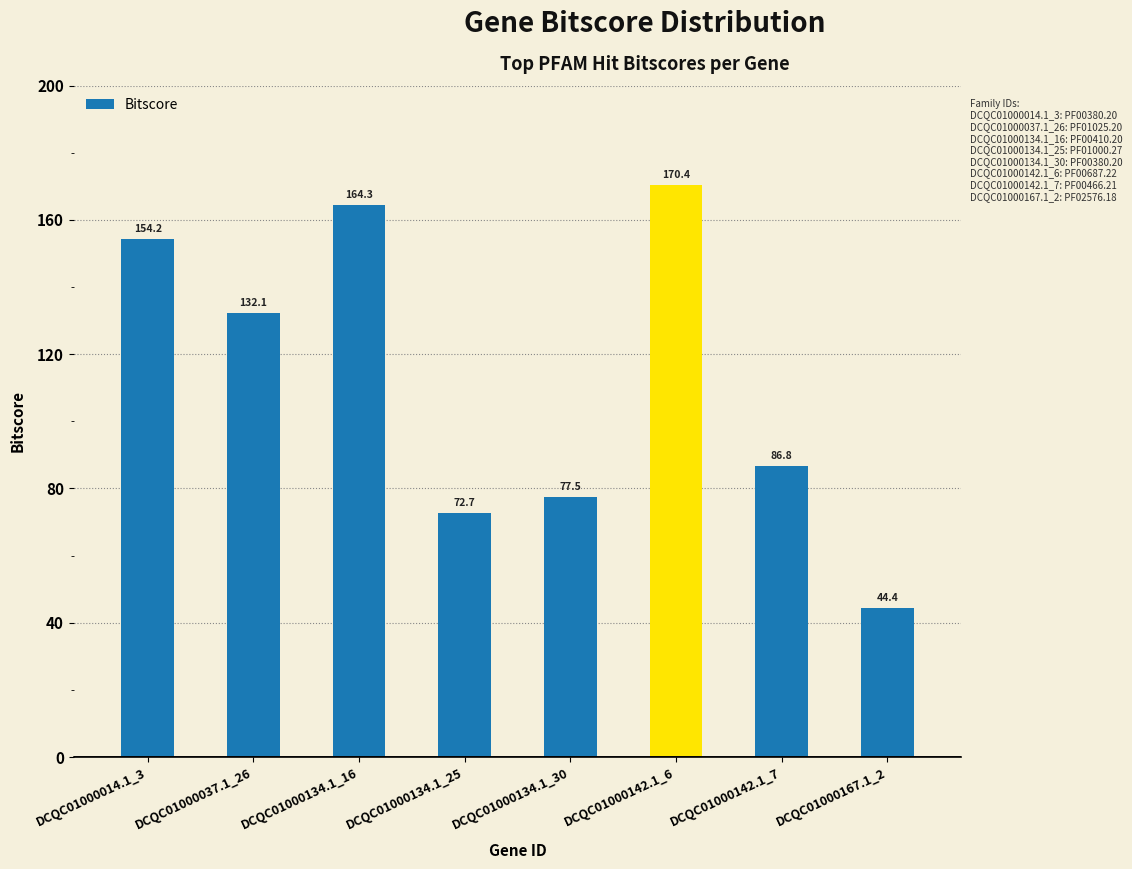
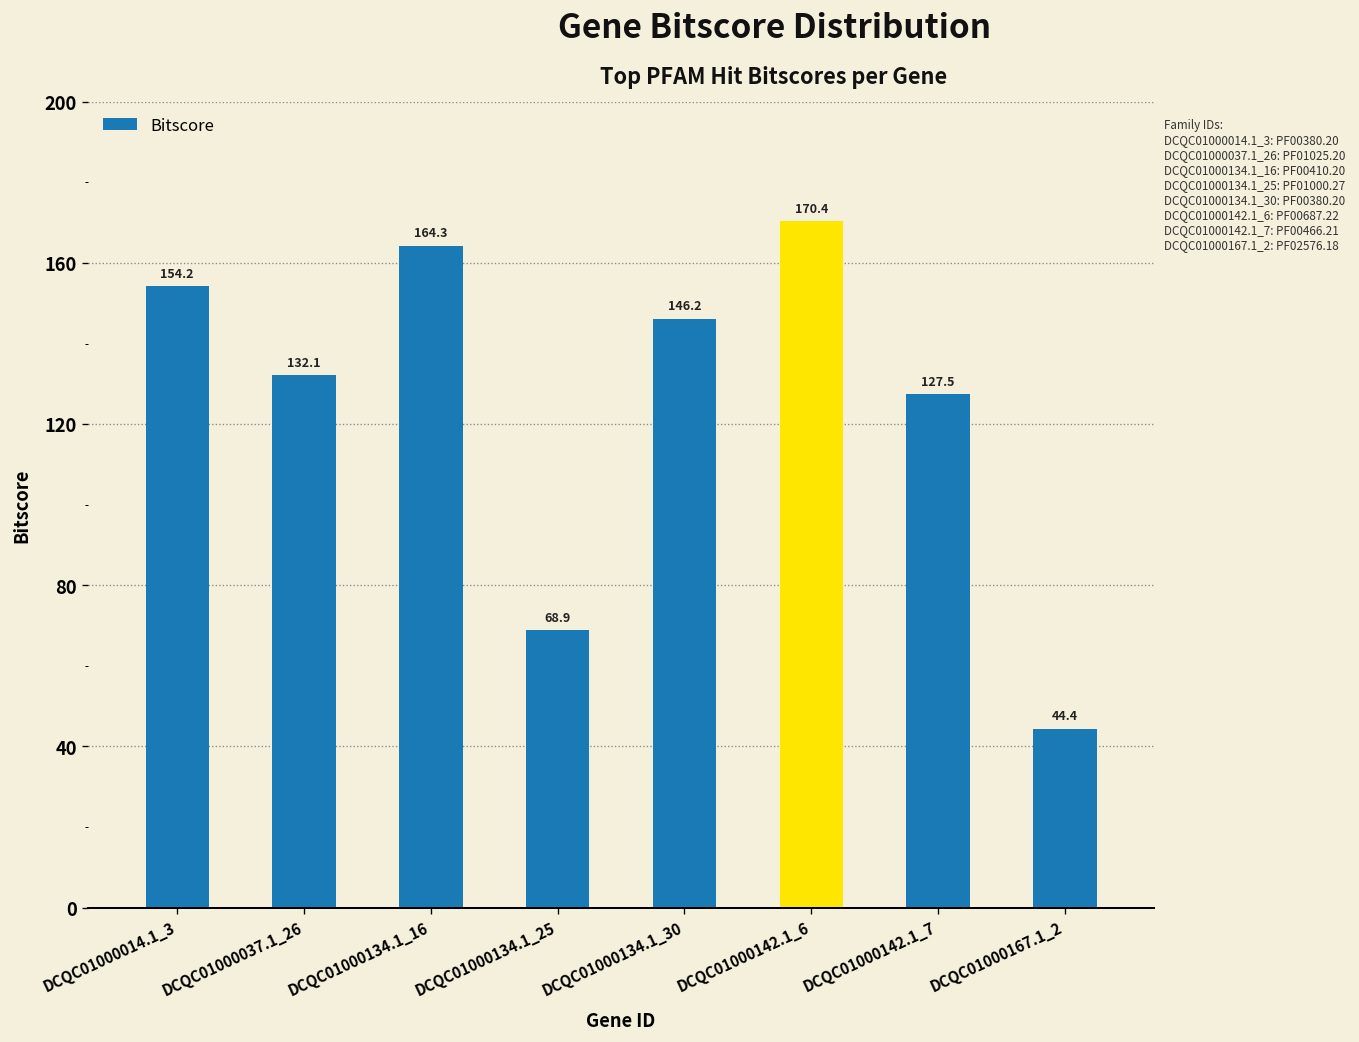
DCQC01000134.1_25: 72.7 -> 68.9
DCQC01000134.1_30: 77.5 -> 146.2
DCQC01000142.1_7: 86.8 -> 127.5
